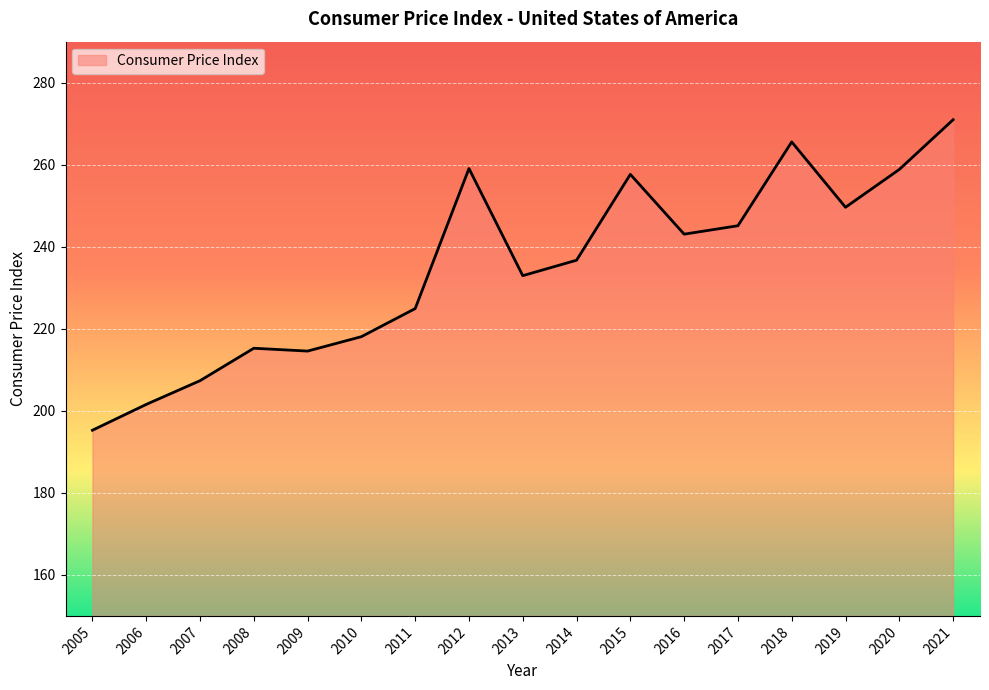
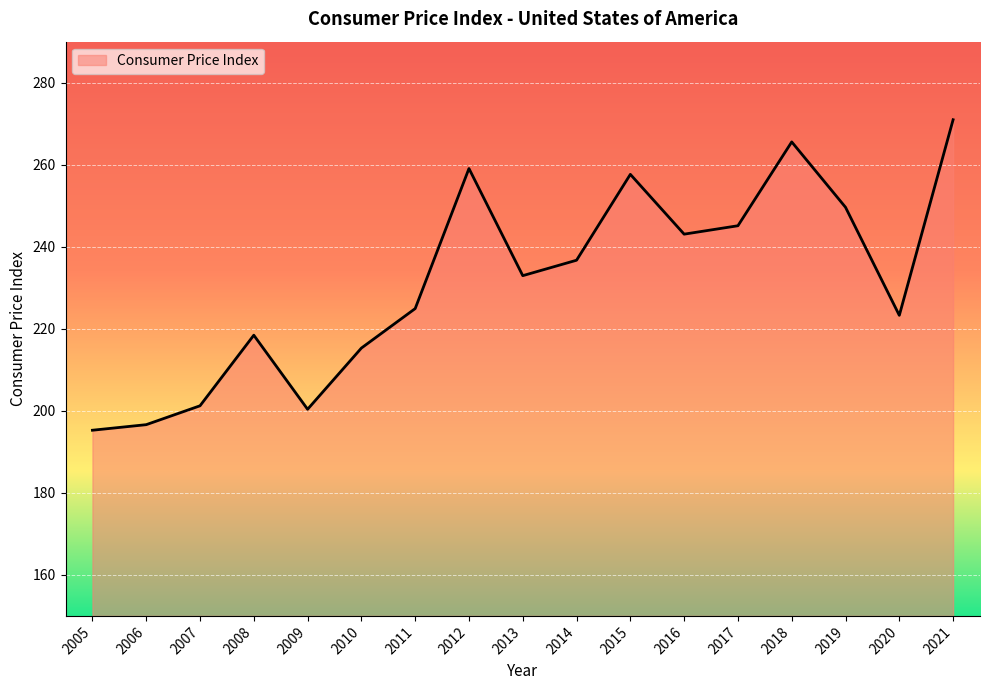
2006: 202 -> 197
2007: 207 -> 201
2008: 215 -> 218
2009: 215 -> 200
2010: 218 -> 215
2020: 259 -> 223
